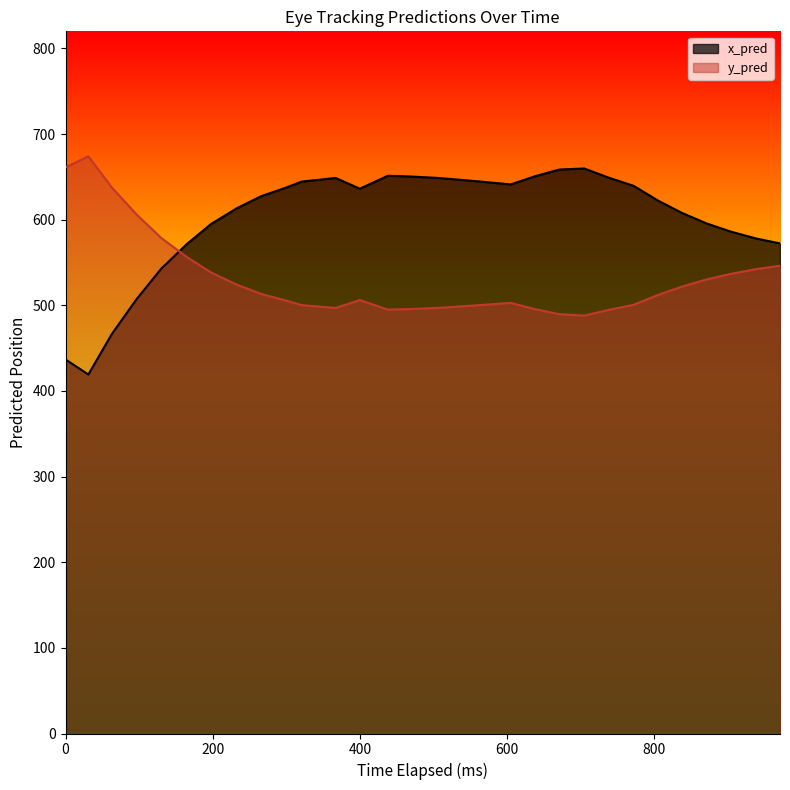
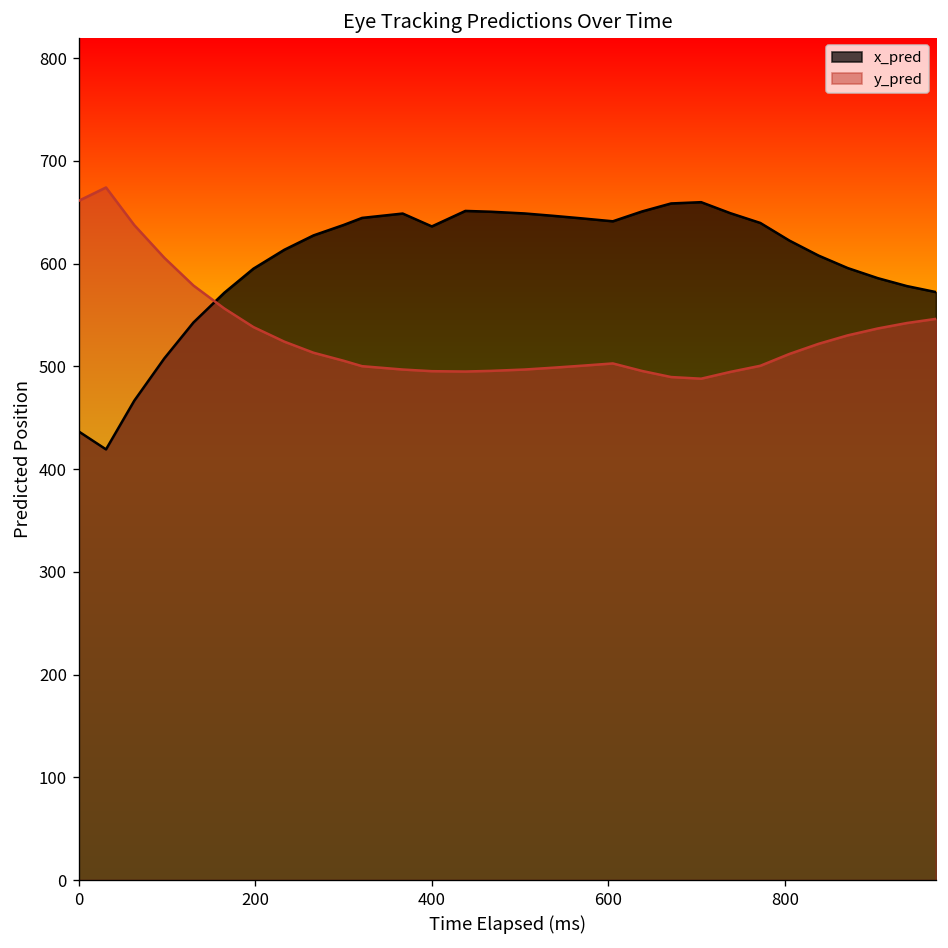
y_pred, 400: 510 -> 500
